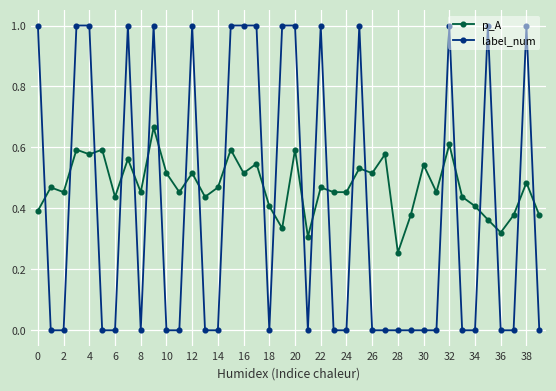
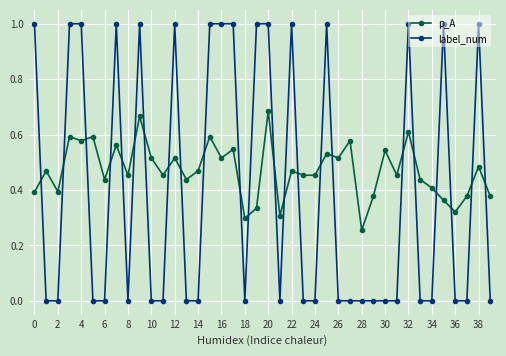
p_A, 2: 0.45 -> 0.39
p_A, 18: 0.41 -> 0.30
p_A, 20: 0.59 -> 0.68
